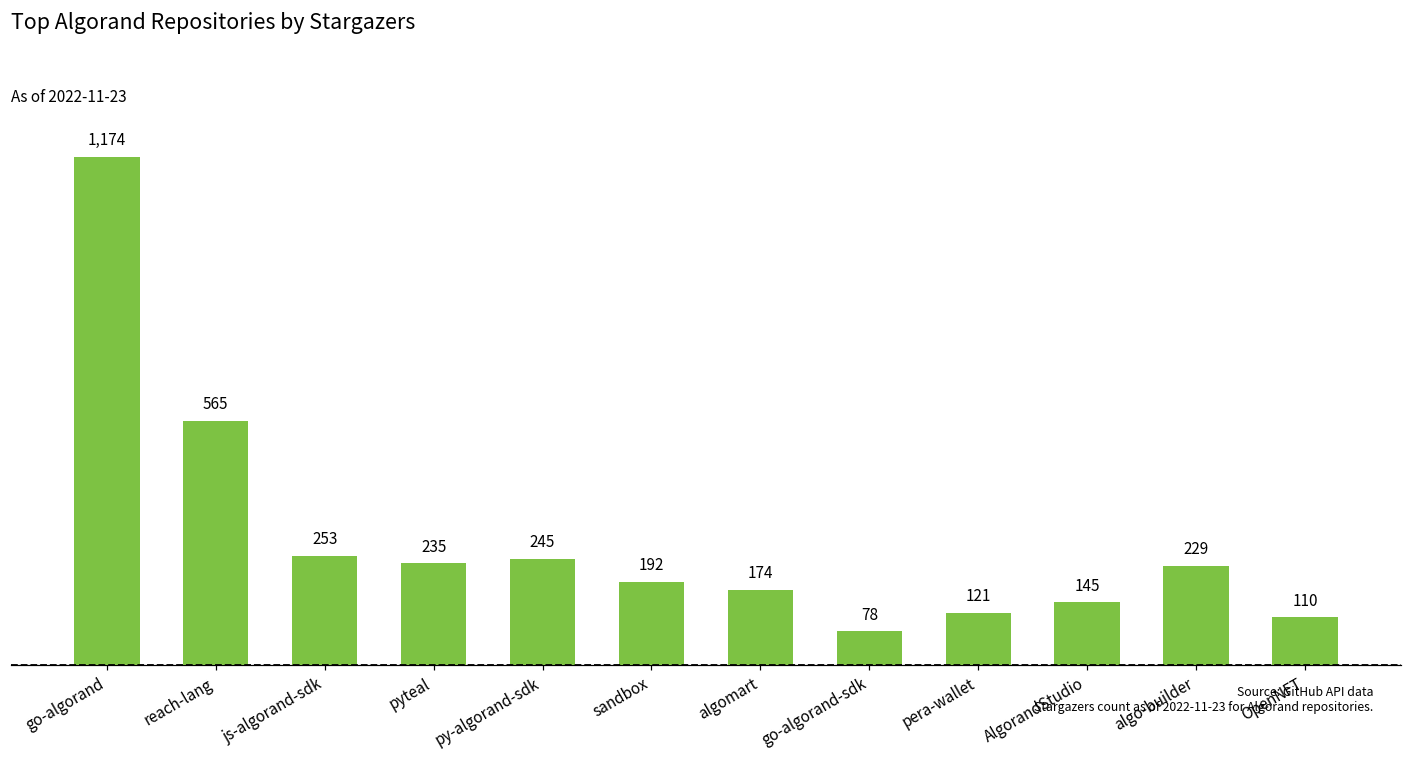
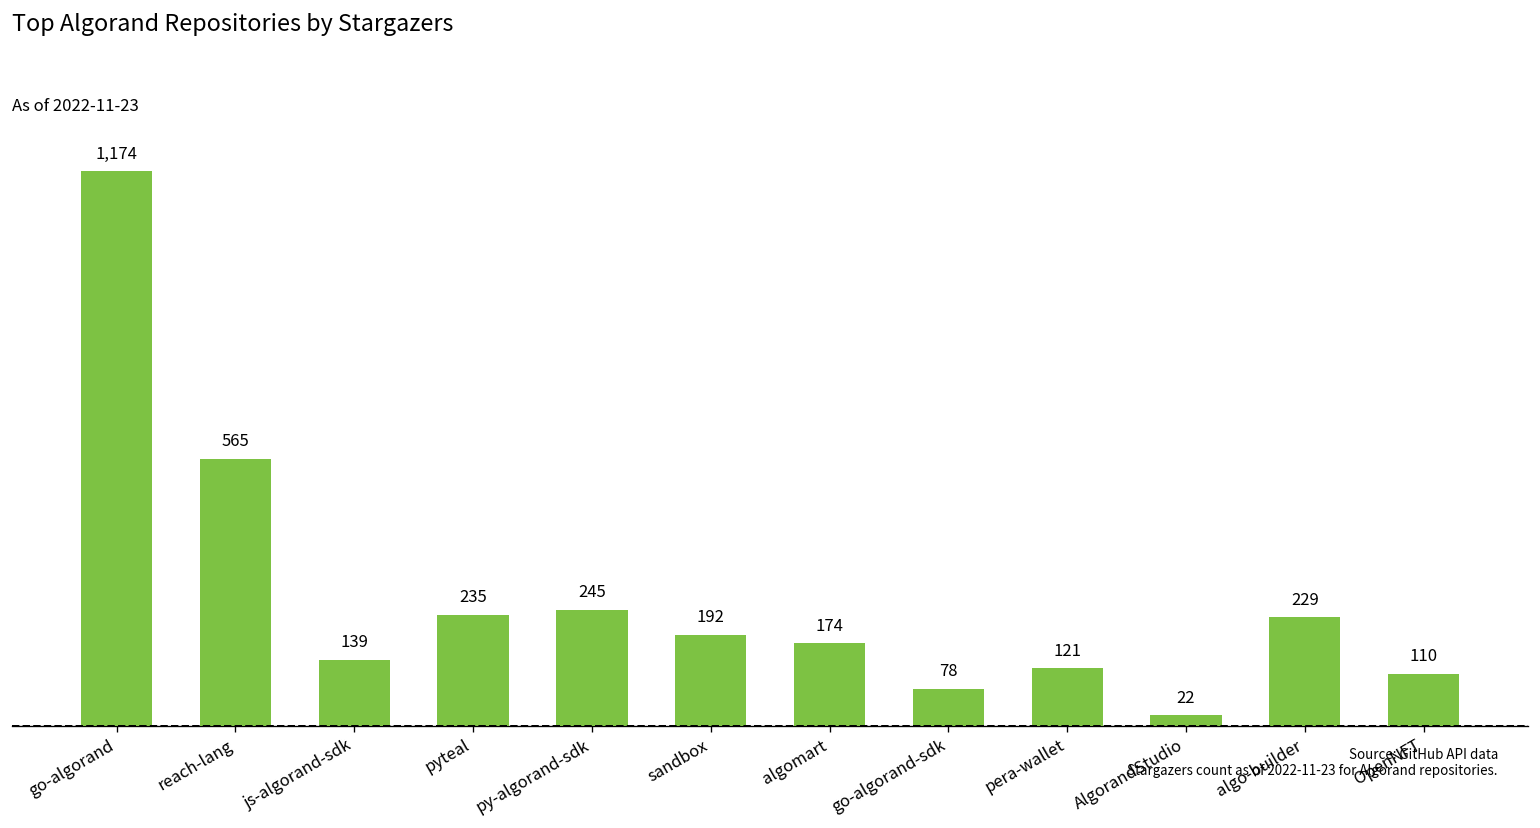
js-algorand-sdk: 253 -> 139
AlgorandStudio: 145 -> 22
